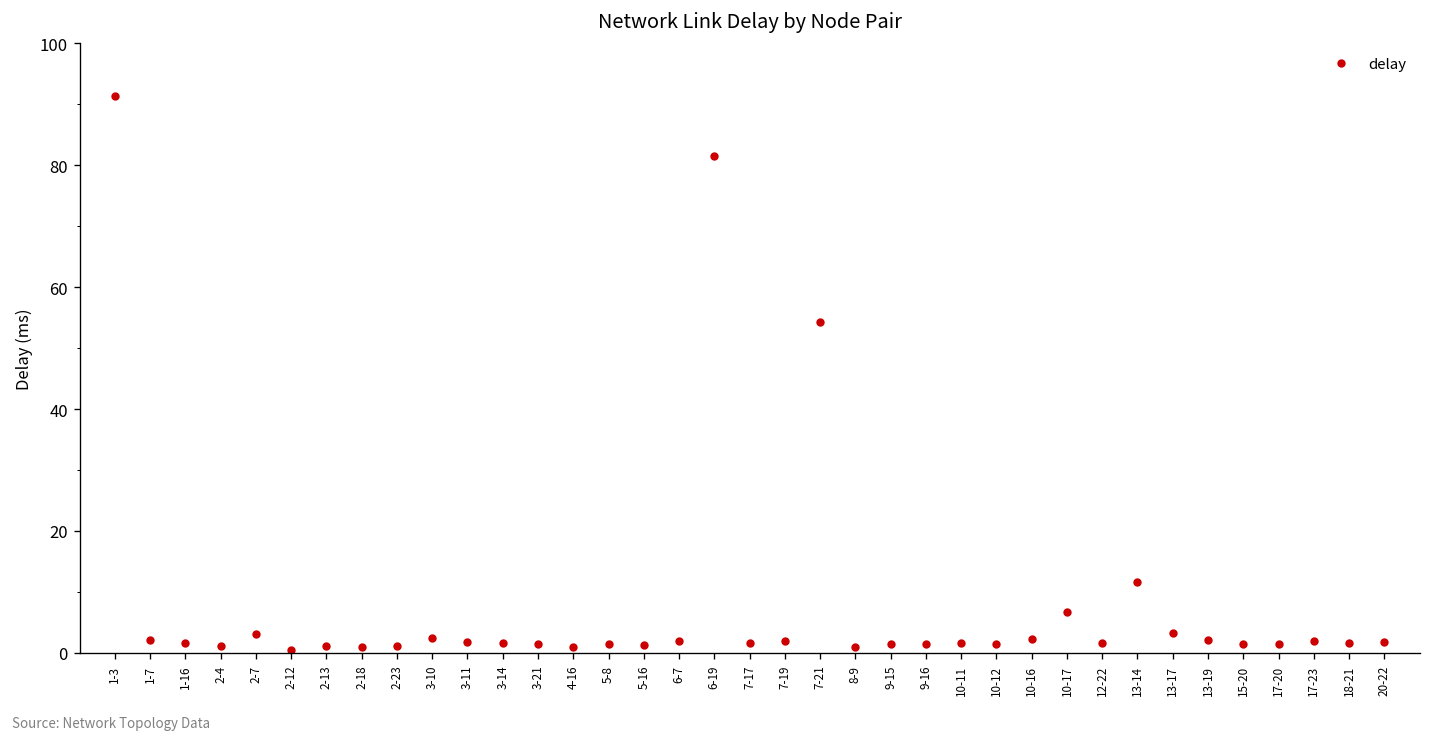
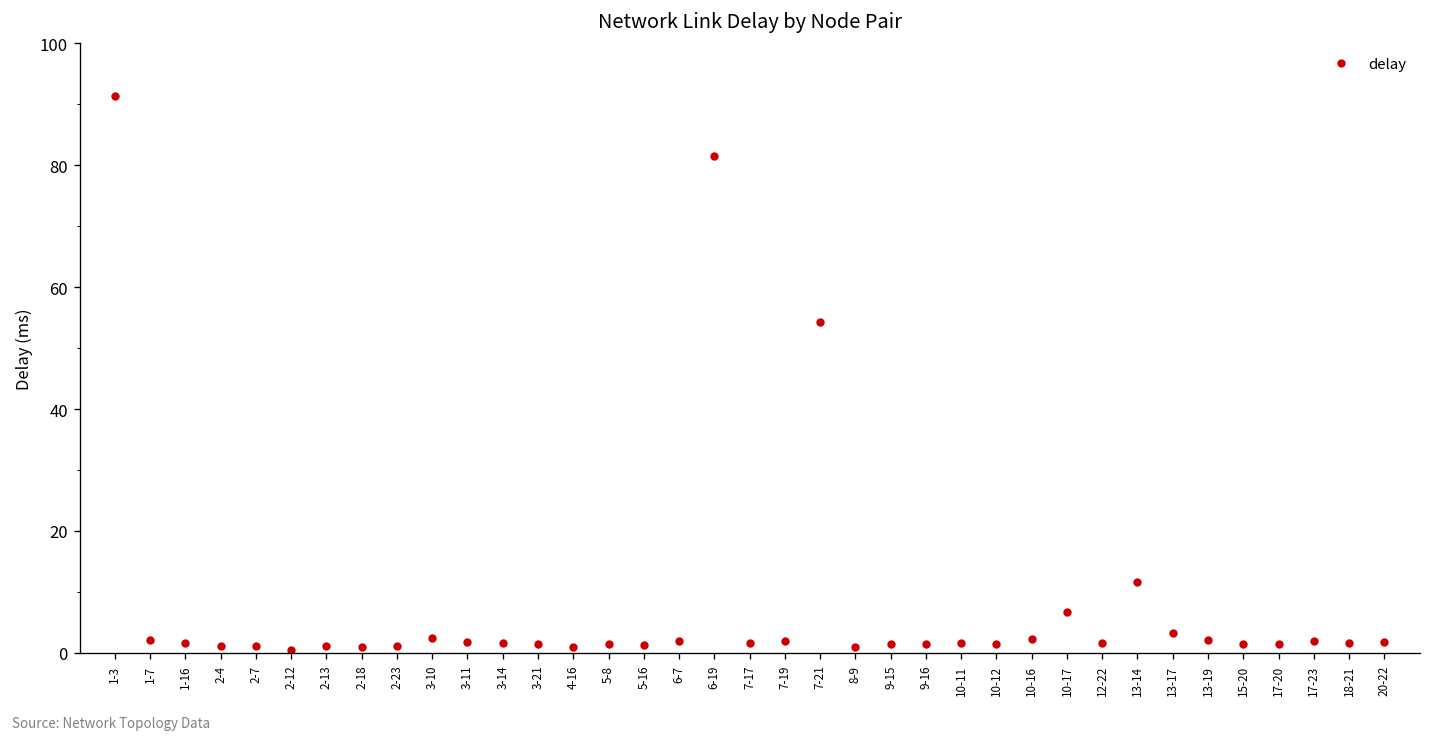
2-7: 3 -> 1
